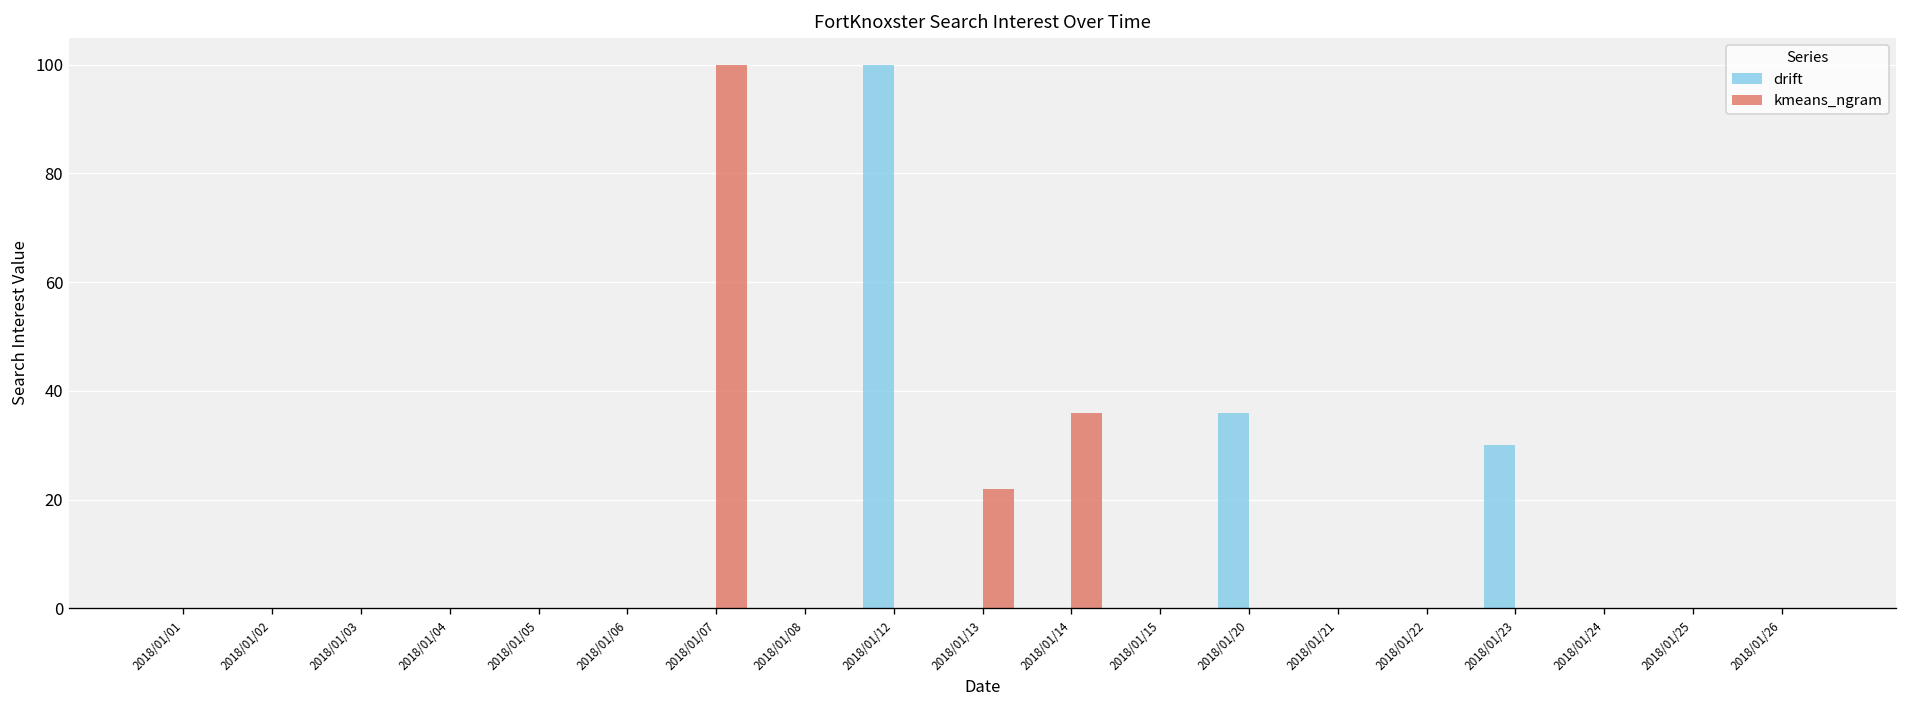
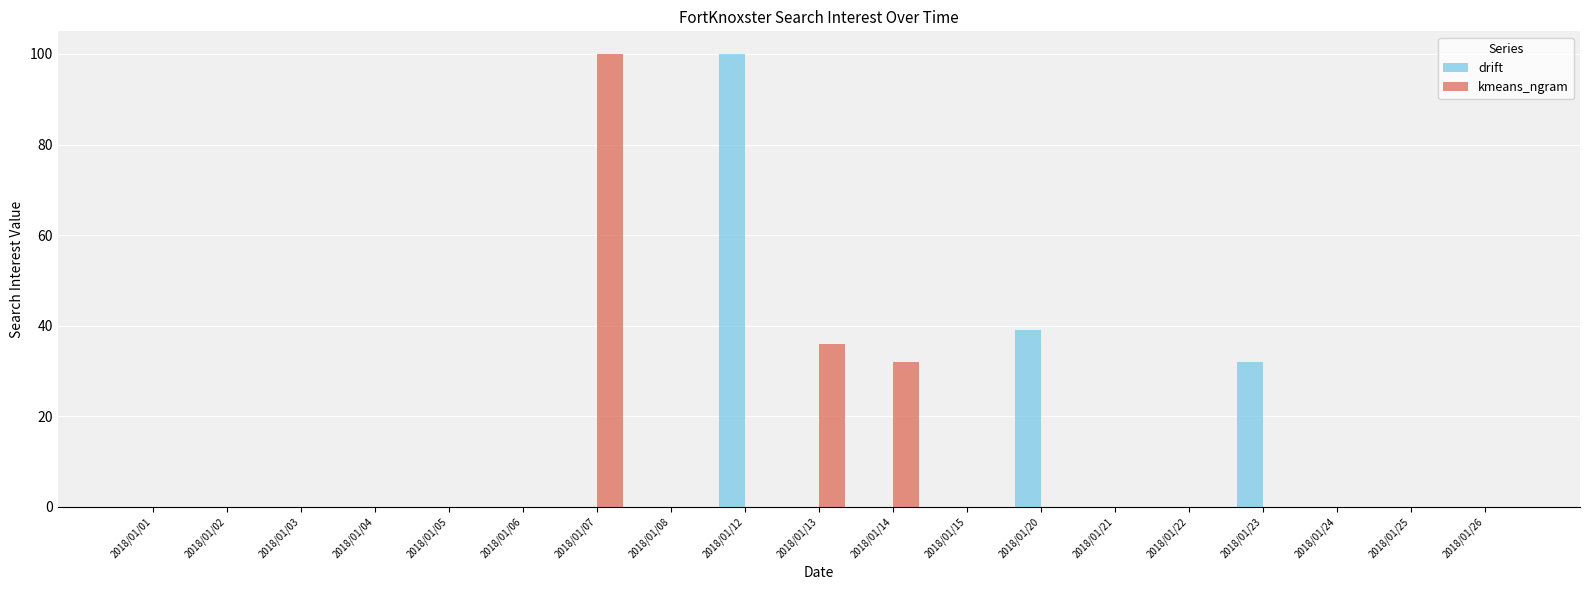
kmeans_ngram, 2018/01/13: 22 -> 36
kmeans_ngram, 2018/01/14: 36 -> 32
drift, 2018/01/20: 36 -> 39
drift, 2018/01/23: 30 -> 32
